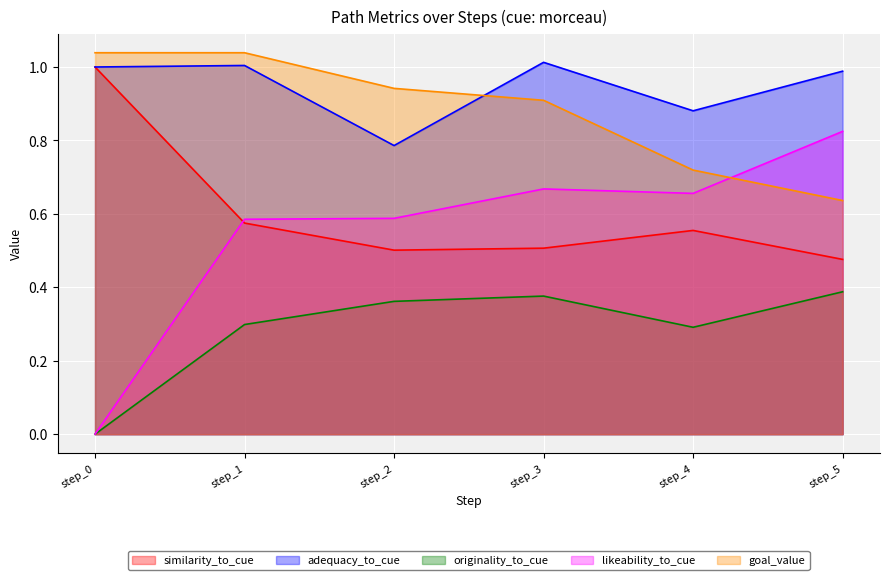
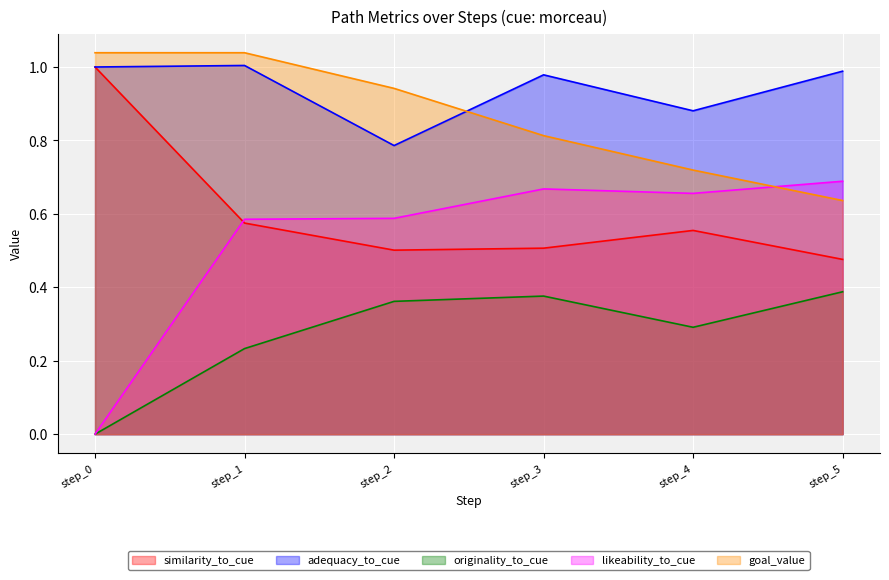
originality_to_cue, step_1: 0.30 -> 0.23
adequacy_to_cue, step_3: 1.01 -> 0.98
goal_value, step_3: 0.91 -> 0.81
likeability_to_cue, step_5: 0.82 -> 0.69
